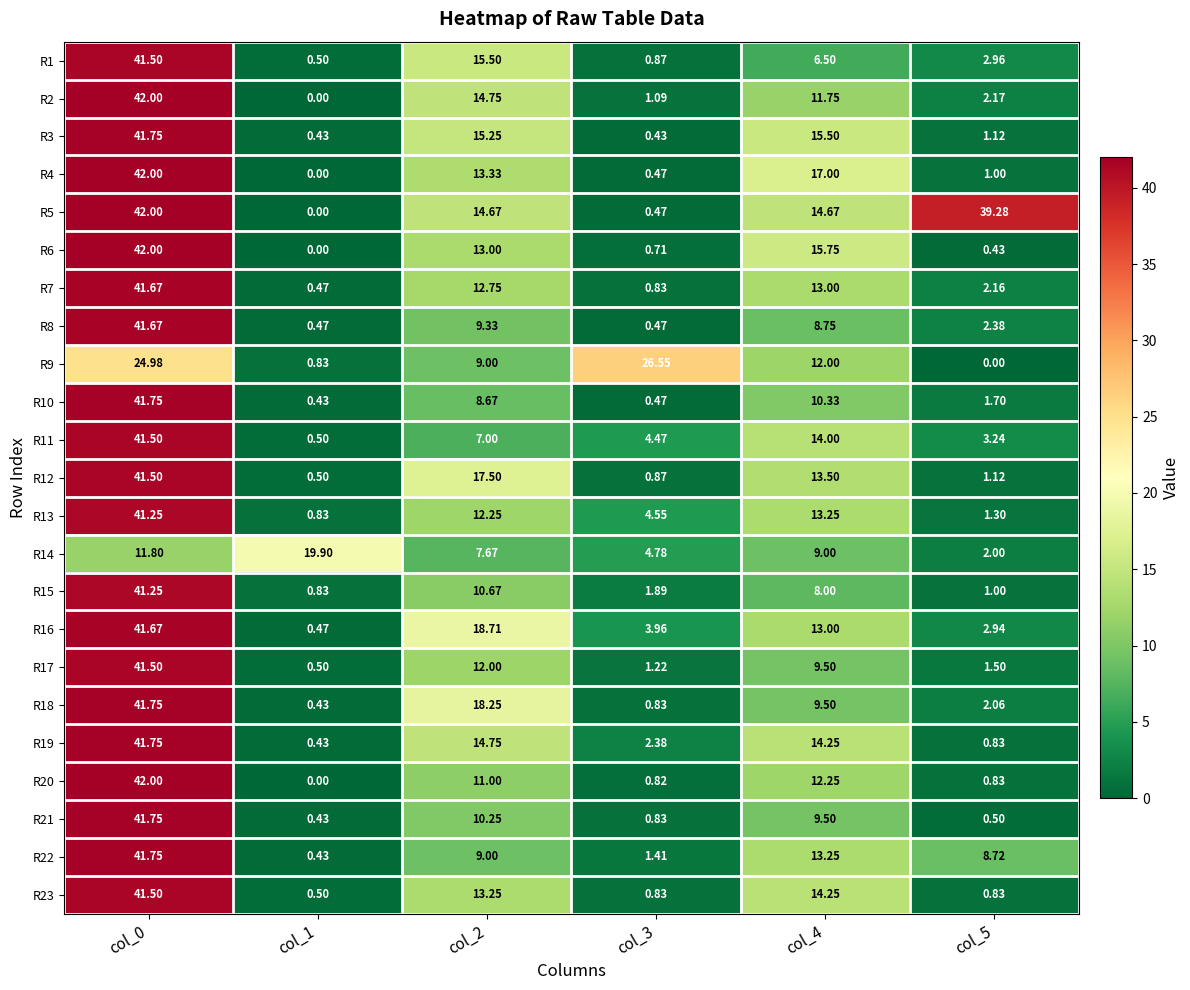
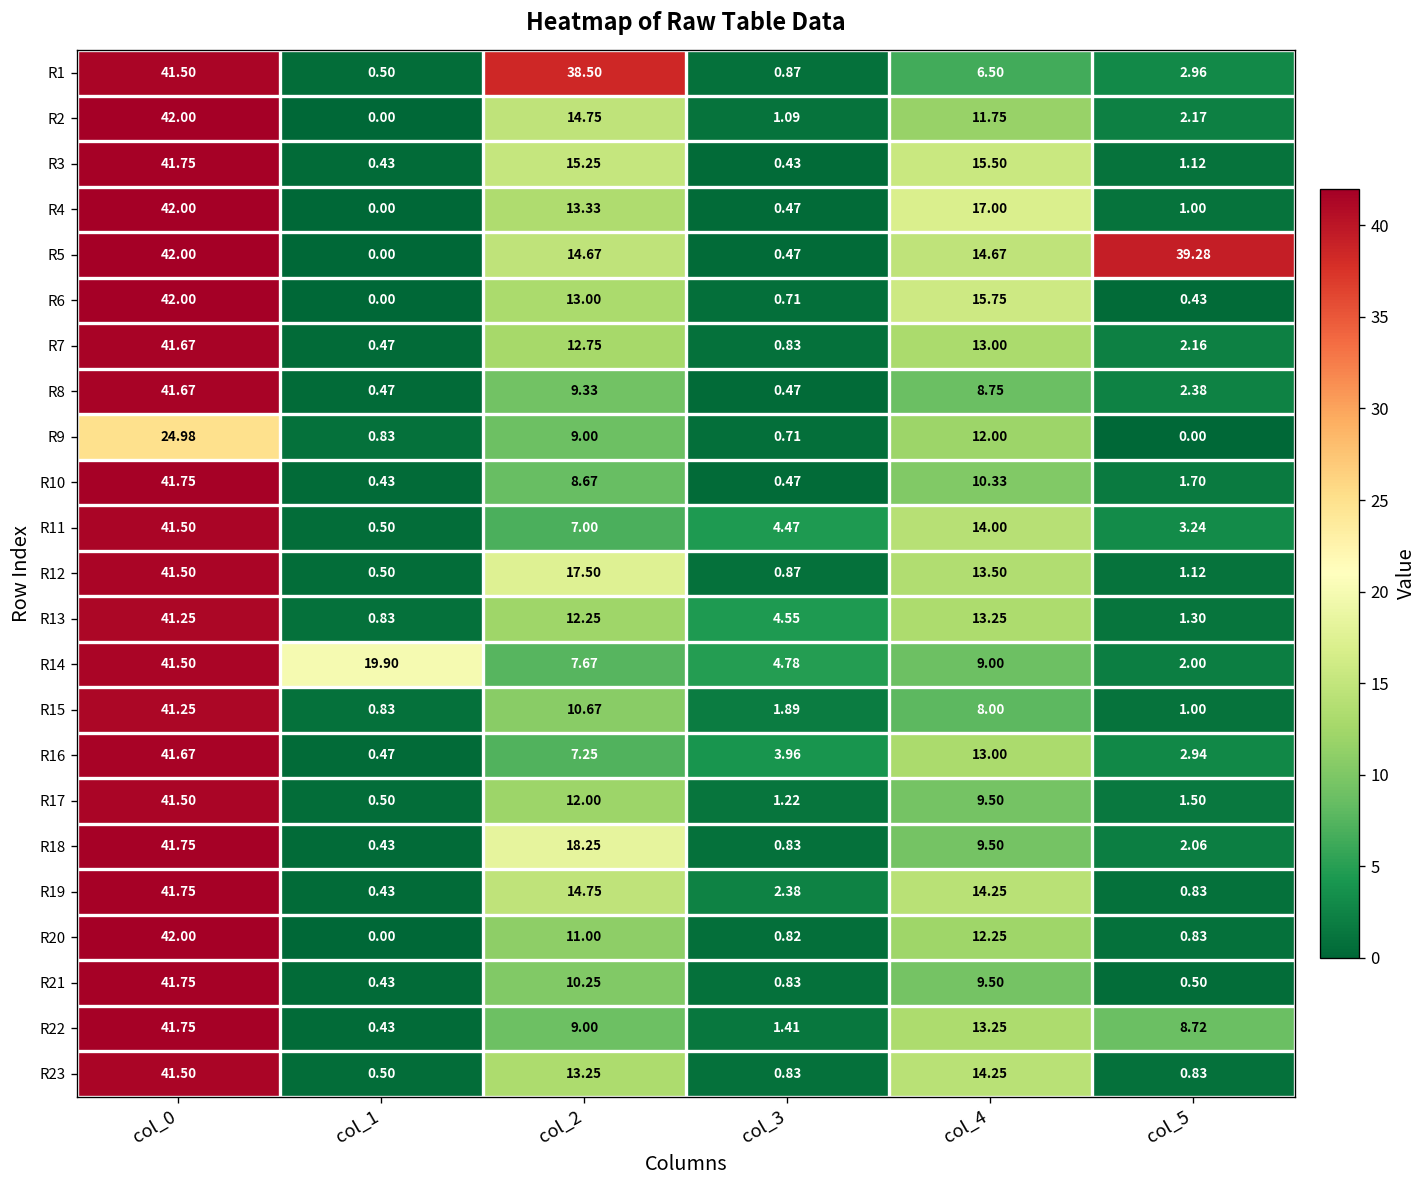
R1, col_2: 15.50 -> 38.50
R9, col_3: 26.55 -> 0.71
R14, col_0: 11.80 -> 41.50
R16, col_2: 18.71 -> 7.25
